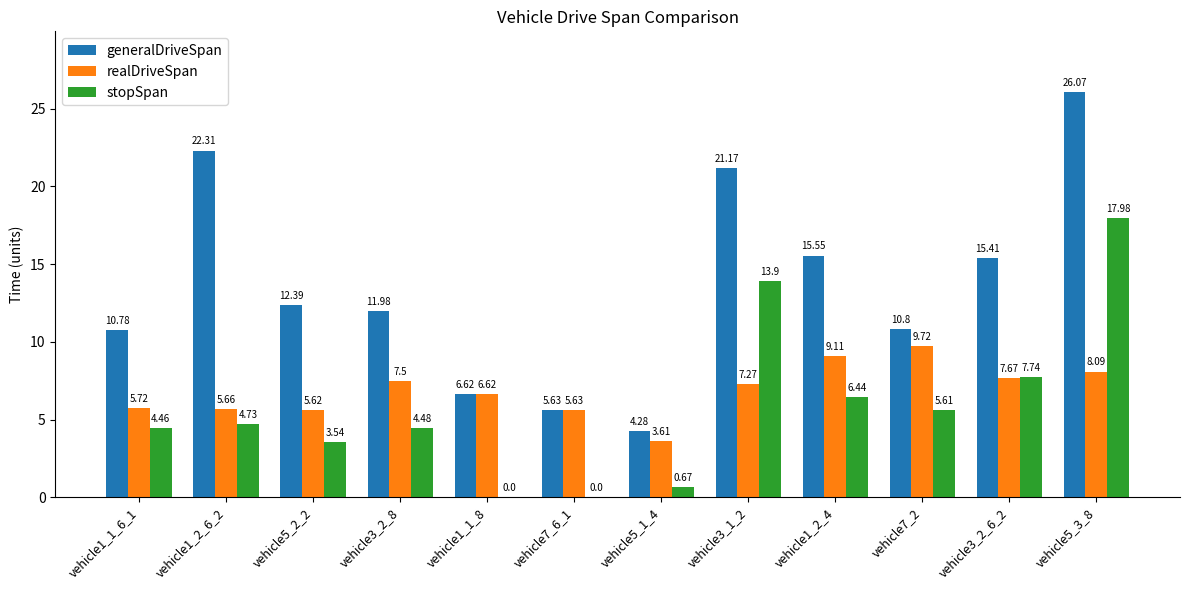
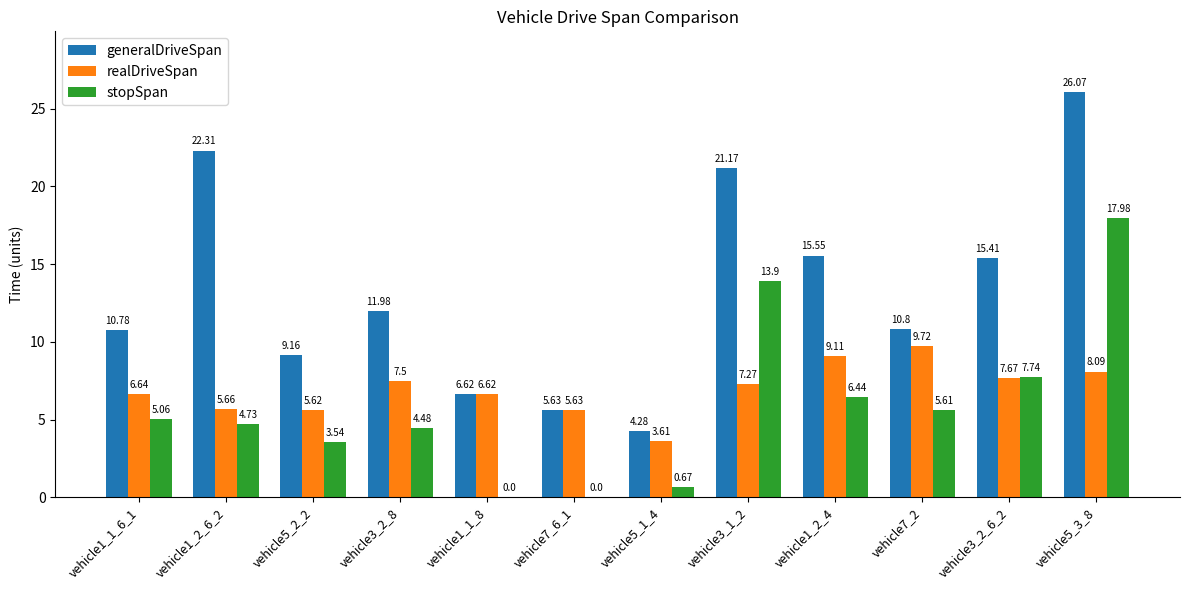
realDriveSpan, vehicle1_1_6_1: 5.72 -> 6.64
stopSpan, vehicle1_1_6_1: 4.46 -> 5.06
generalDriveSpan, vehicle5_2_2: 12.39 -> 9.16
